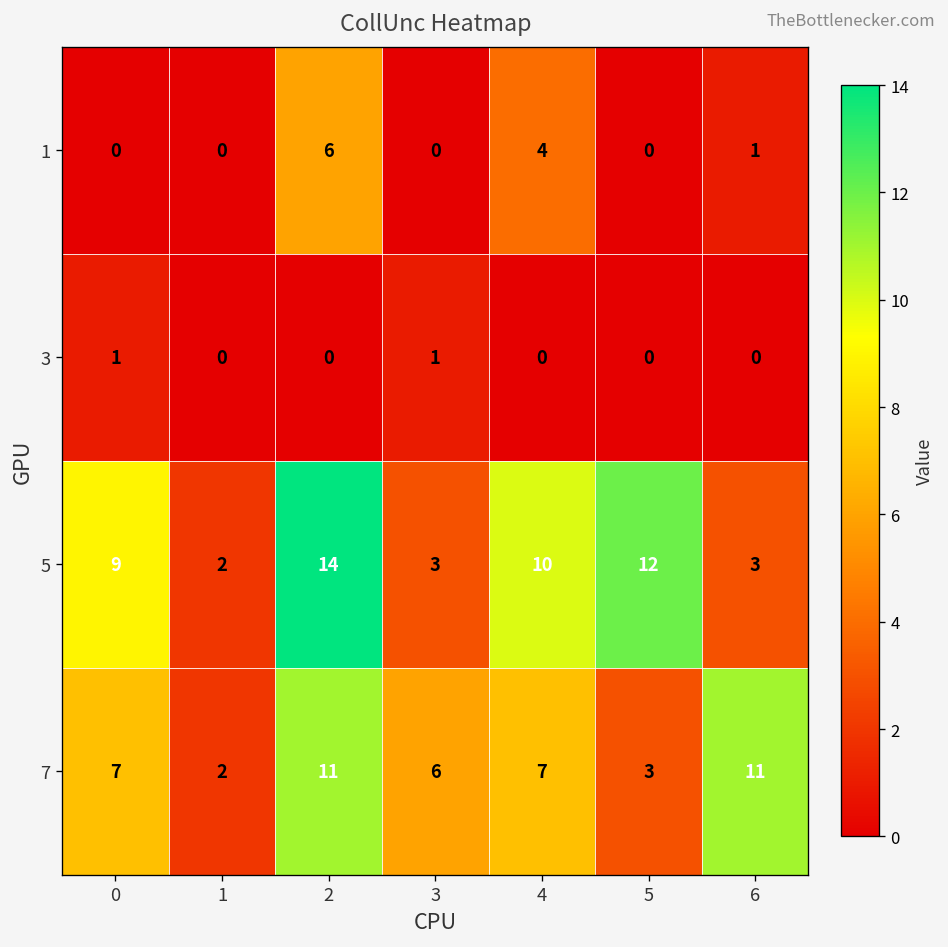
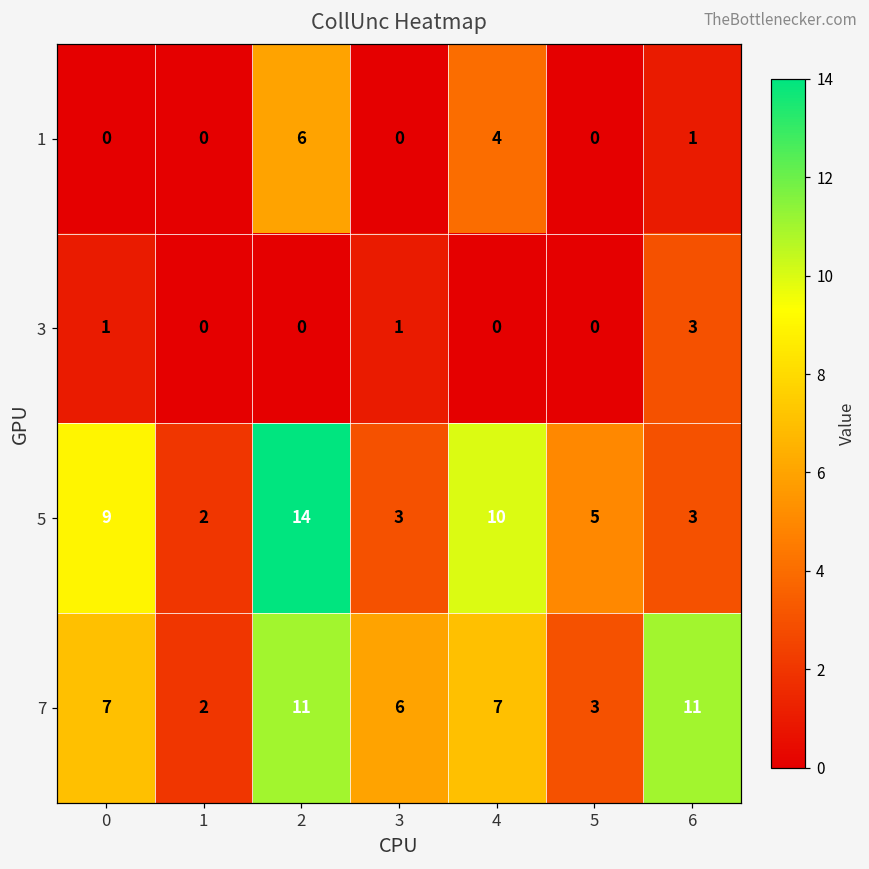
3, 6: 0 -> 3
5, 5: 12 -> 5
